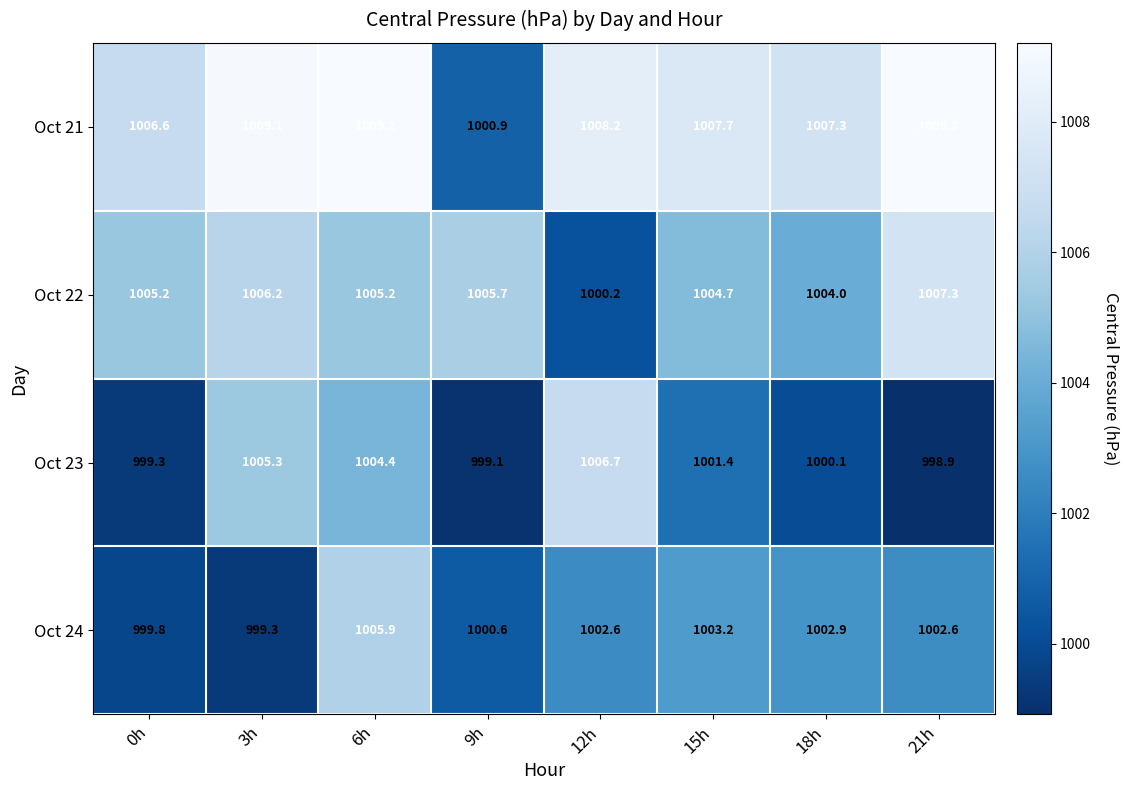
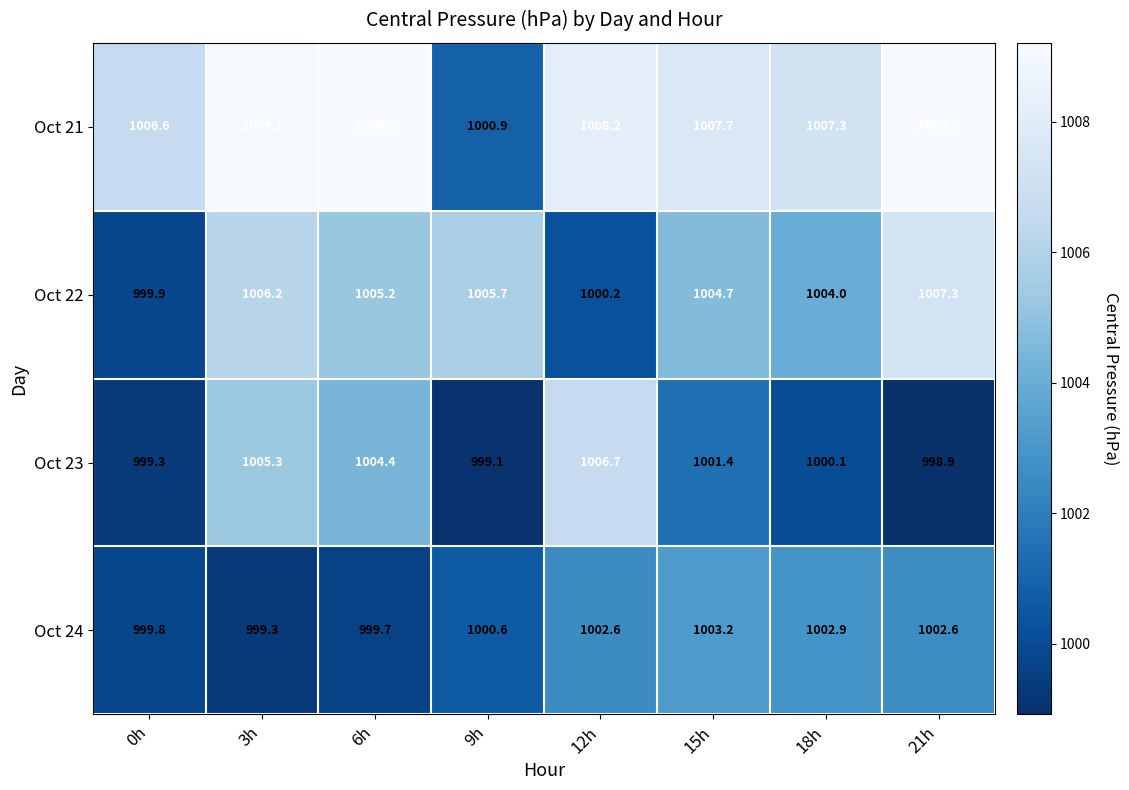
Oct 22, 0h: 1005.2 -> 999.9
Oct 24, 6h: 1005.9 -> 999.7
